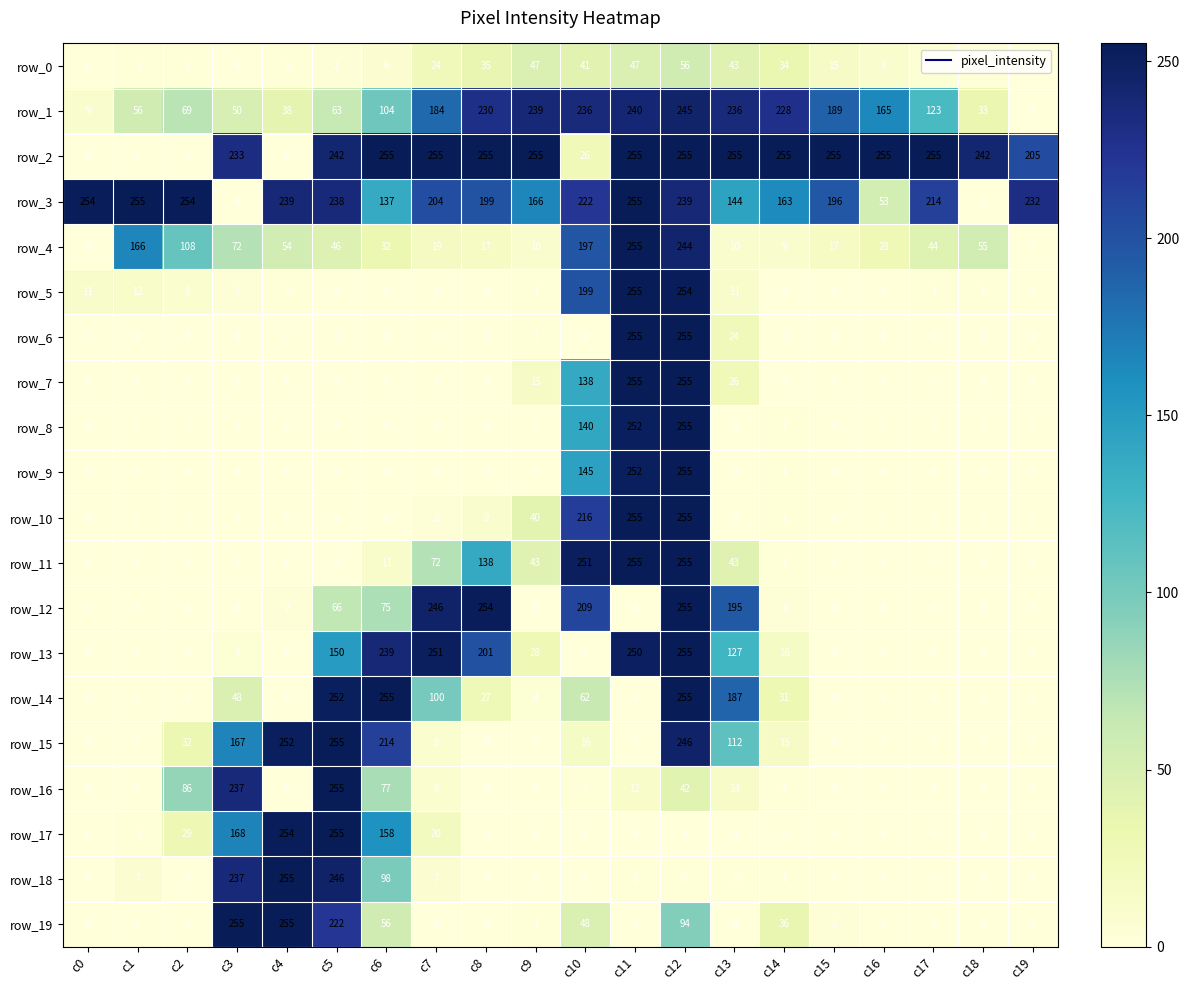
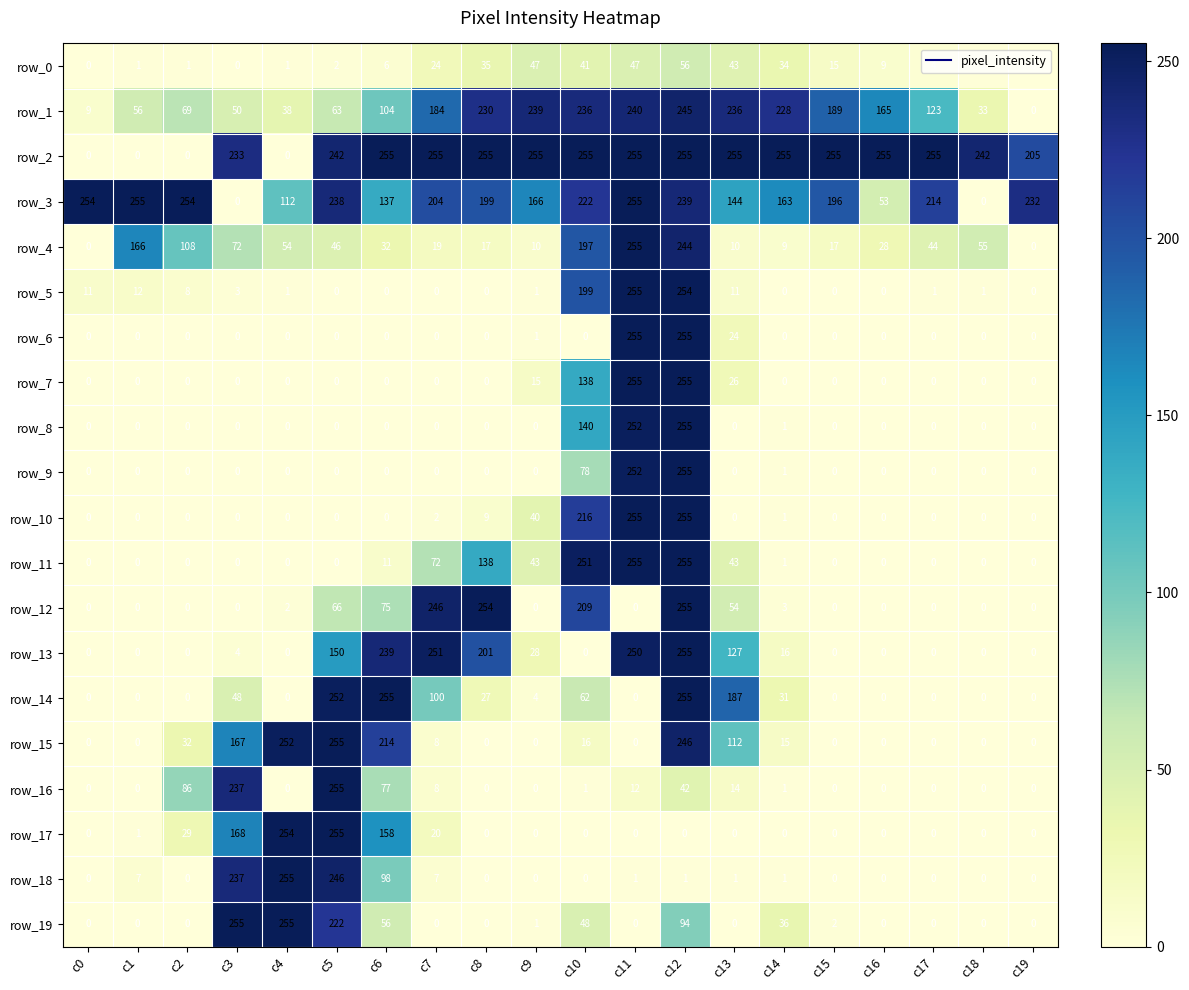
row_2, c10: 26 -> 255
row_3, c4: 239 -> 112
row_9, c10: 145 -> 78
row_12, c13: 195 -> 54
